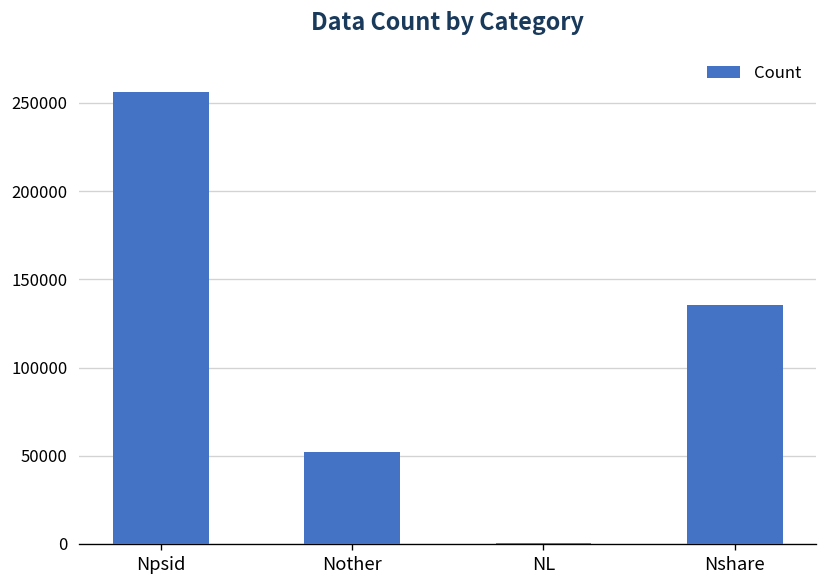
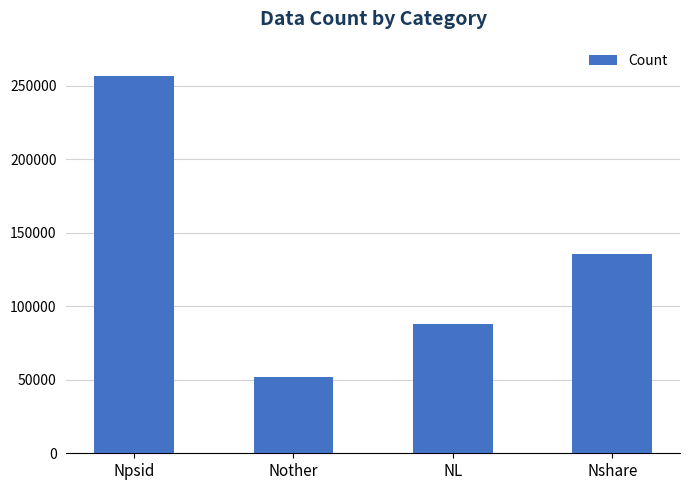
NL: 1000 -> 88000
